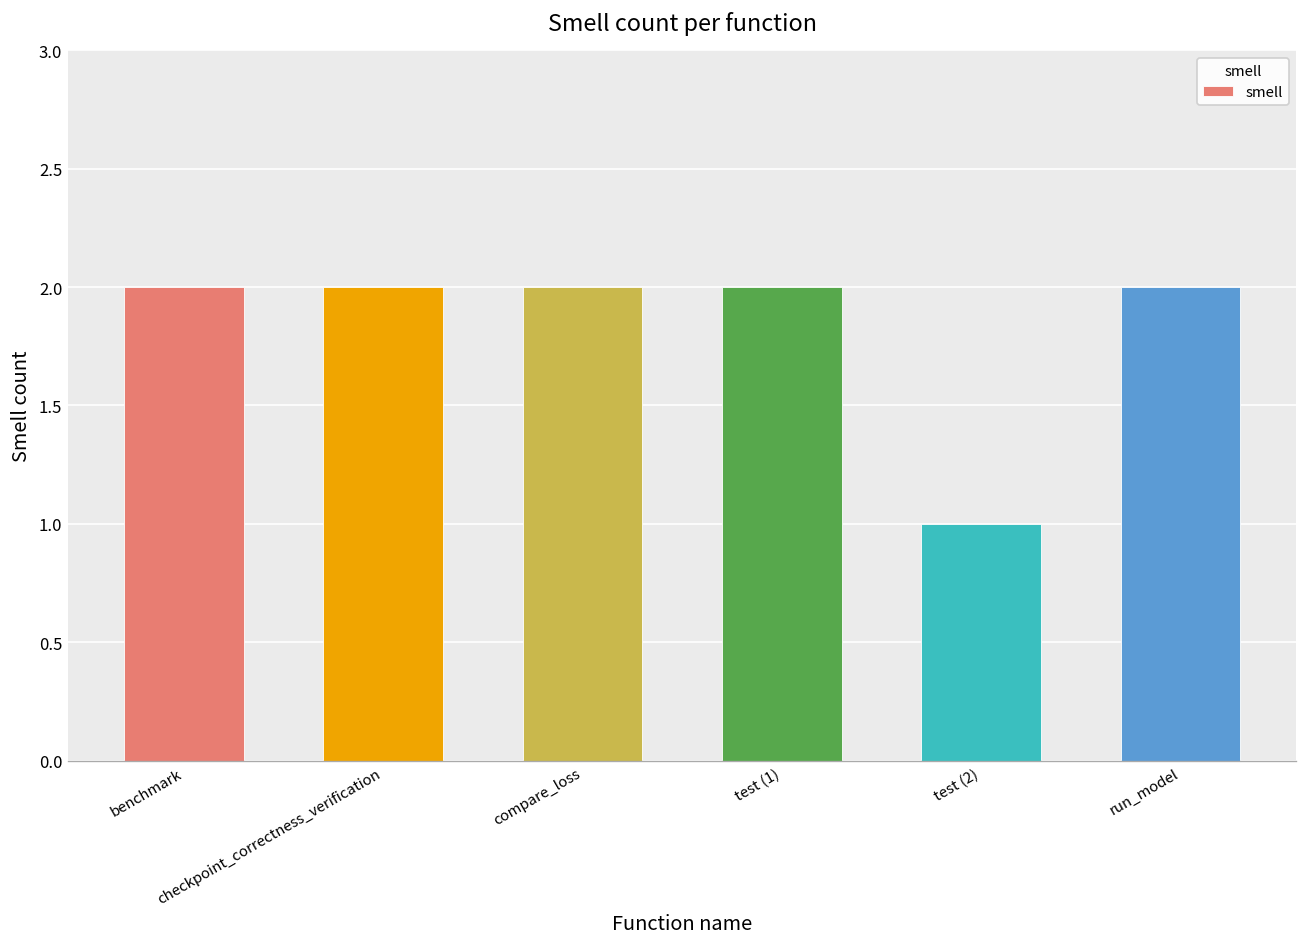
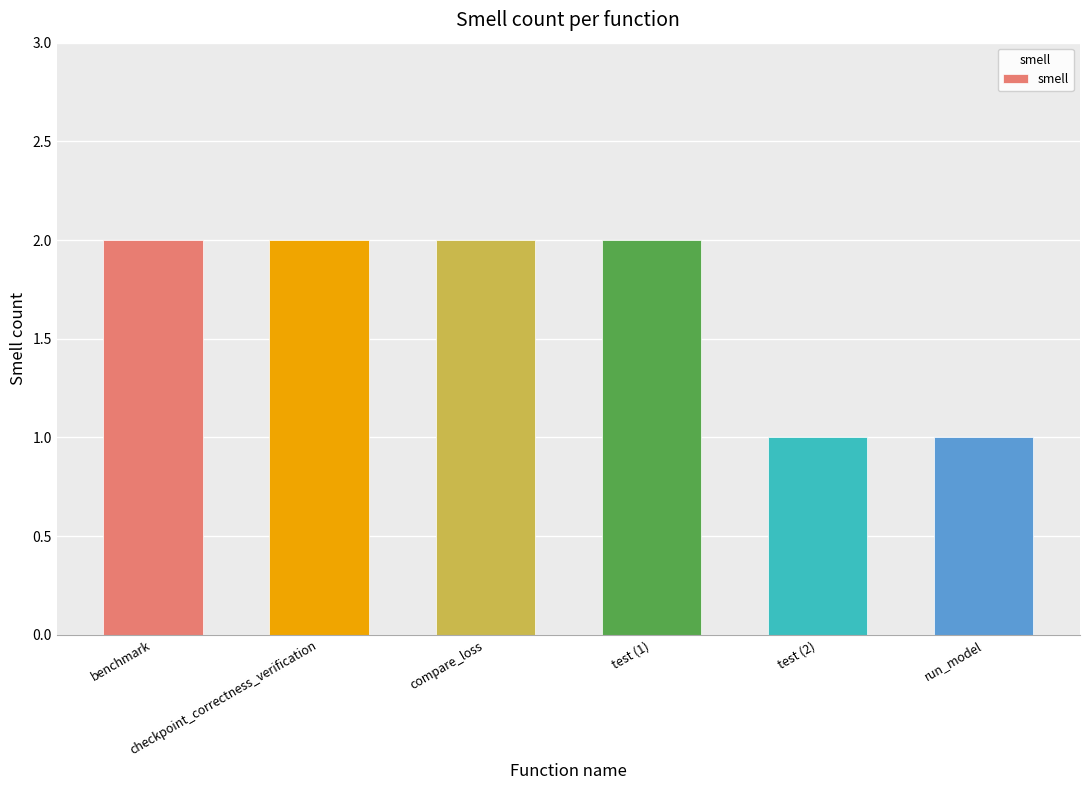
run_model: 2 -> 1
